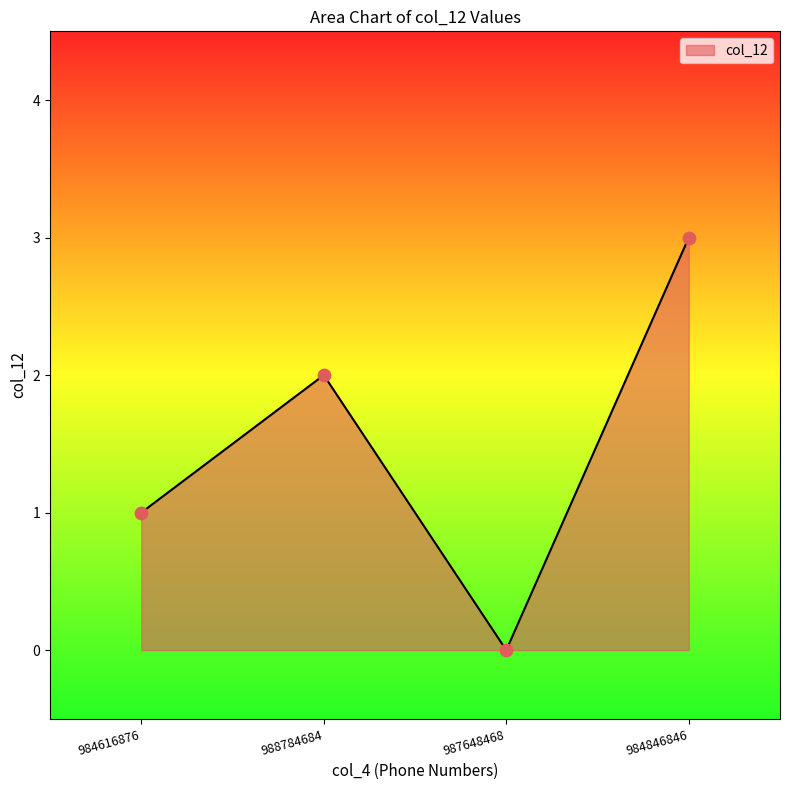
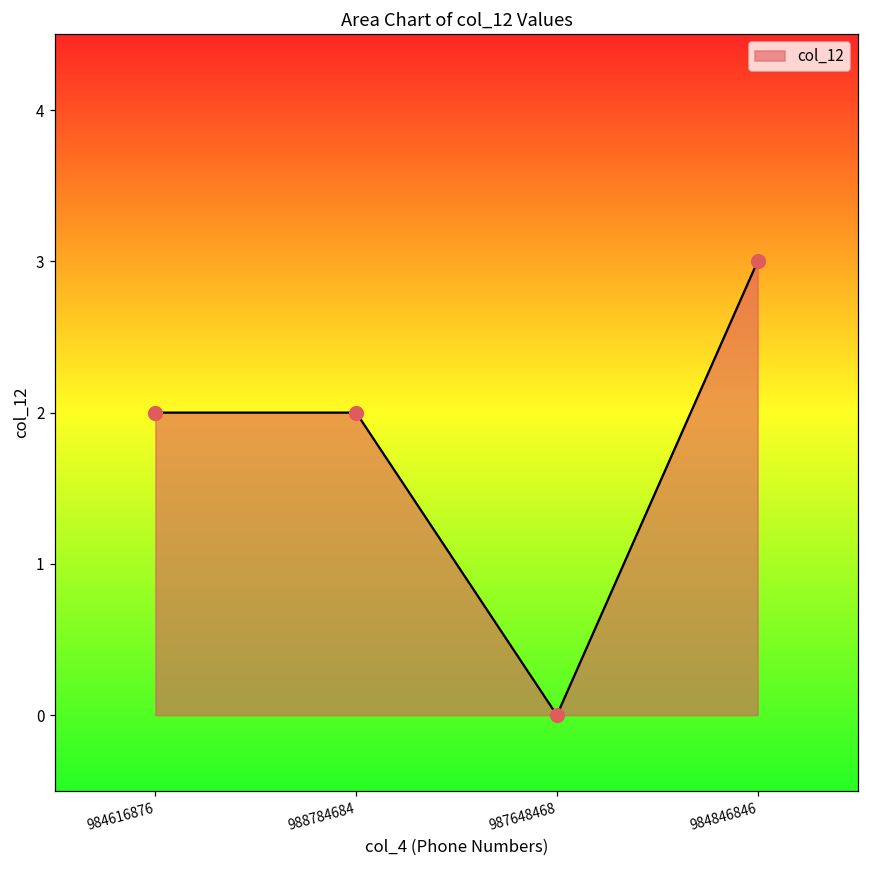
984616876: 1 -> 2
